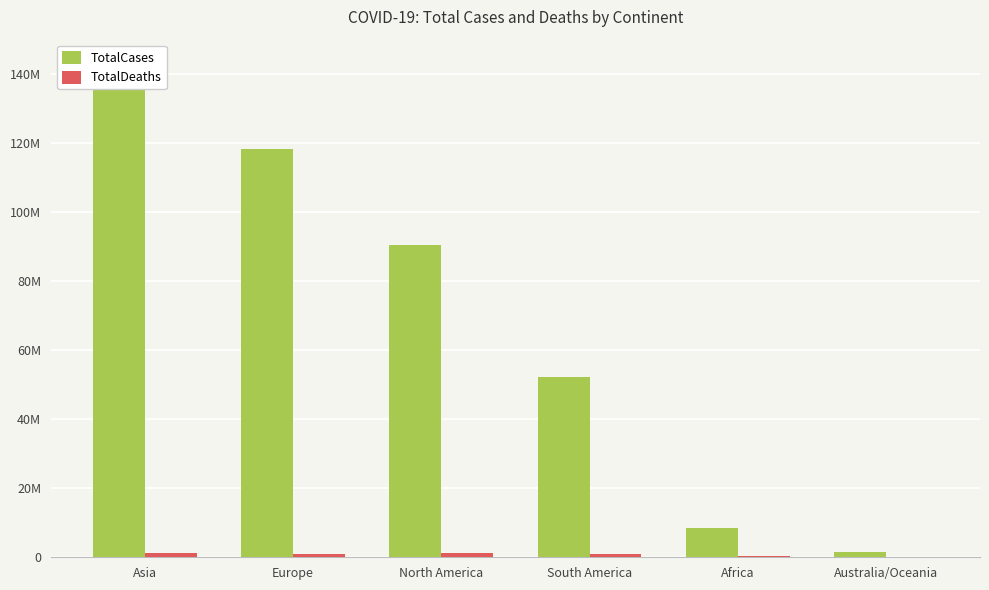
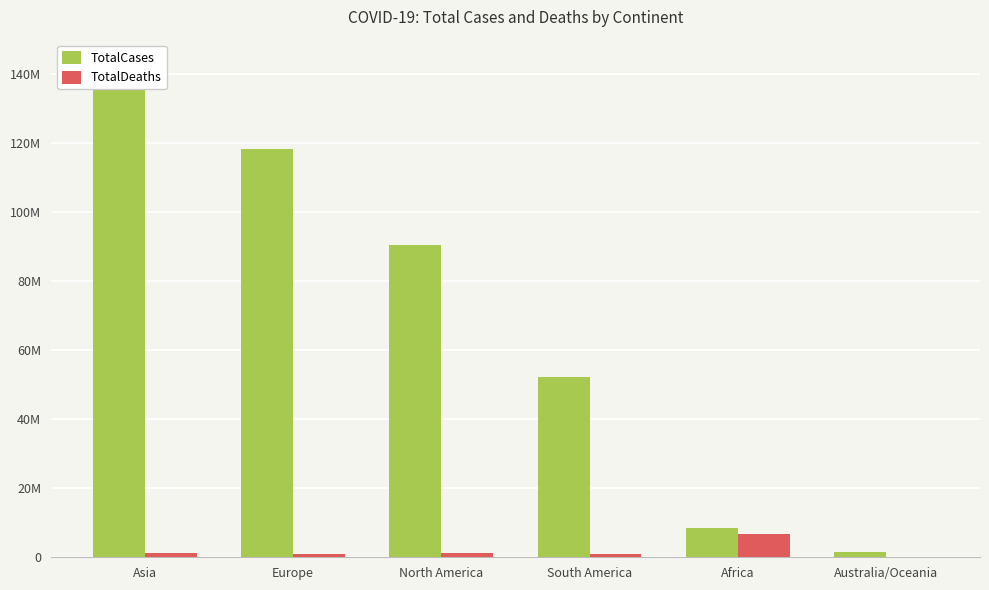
TotalDeaths, Africa: 0 -> 7000000
